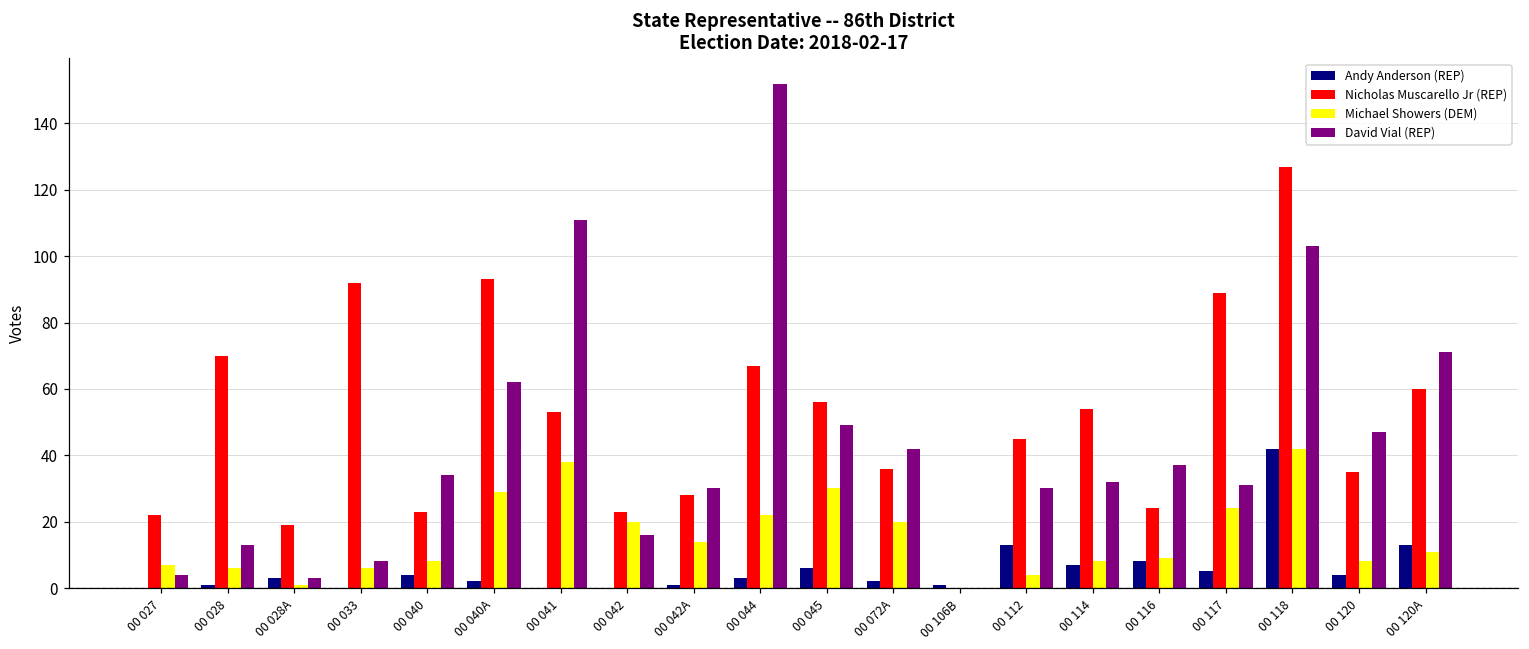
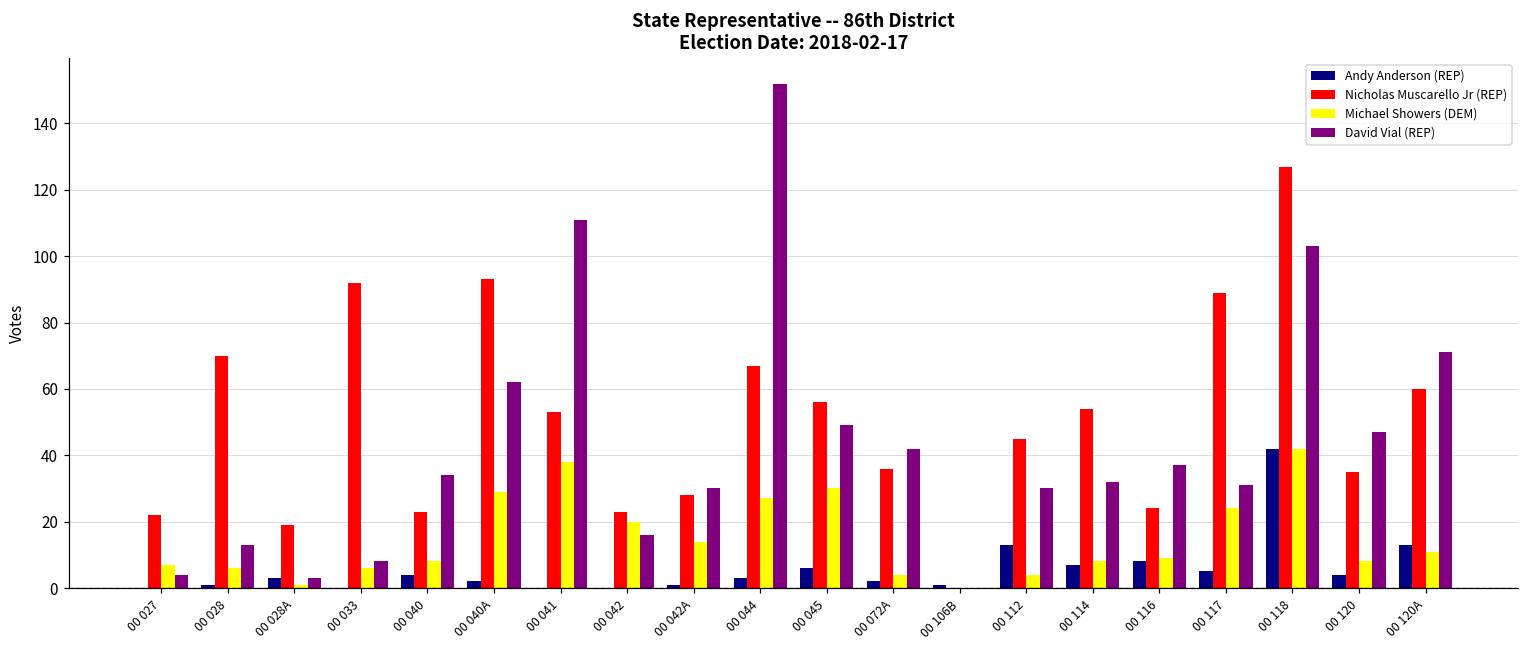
Michael Showers (DEM), 00 044: 22 -> 27
Michael Showers (DEM), 00 072A: 20 -> 4
